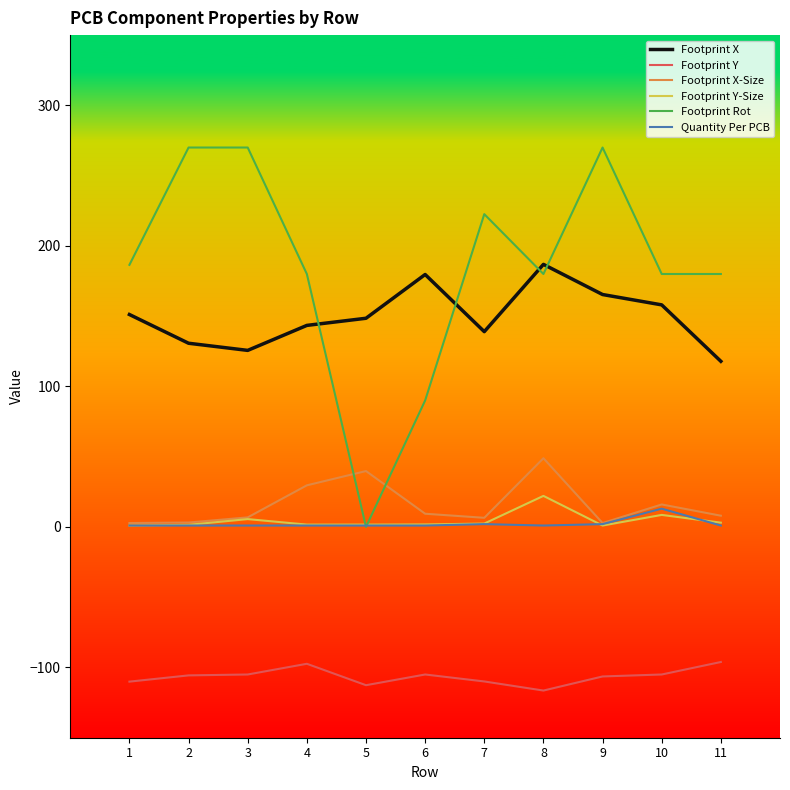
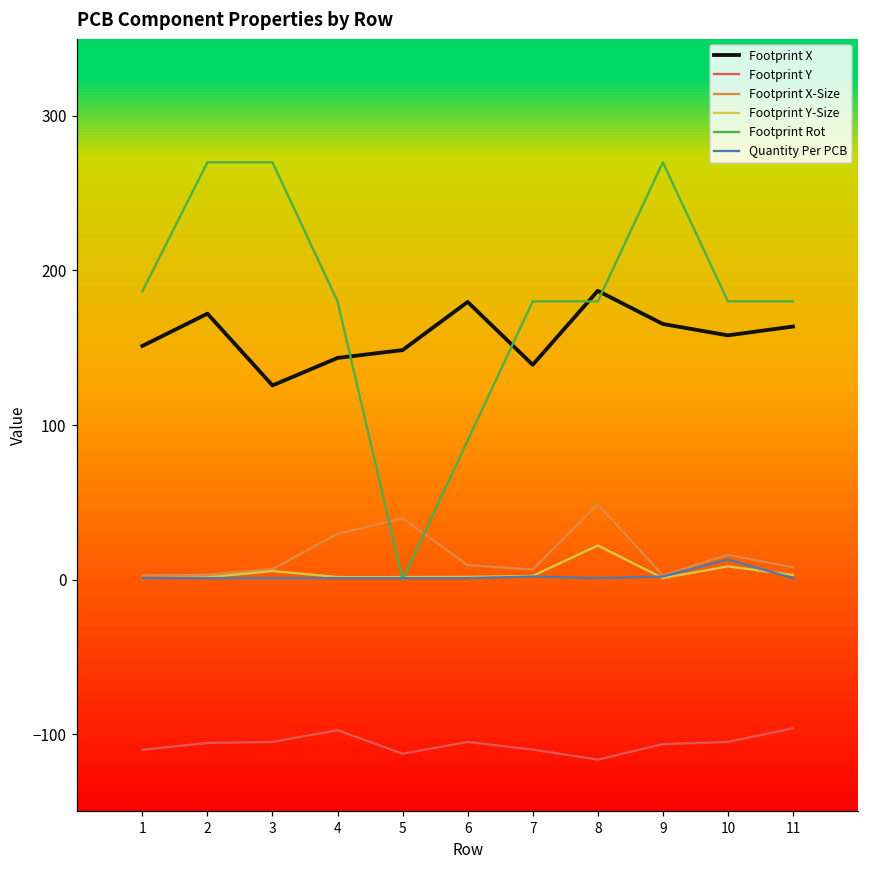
Footprint X, 2: 131 -> 172
Footprint Rot, 7: 223 -> 180
Footprint X, 11: 118 -> 164
